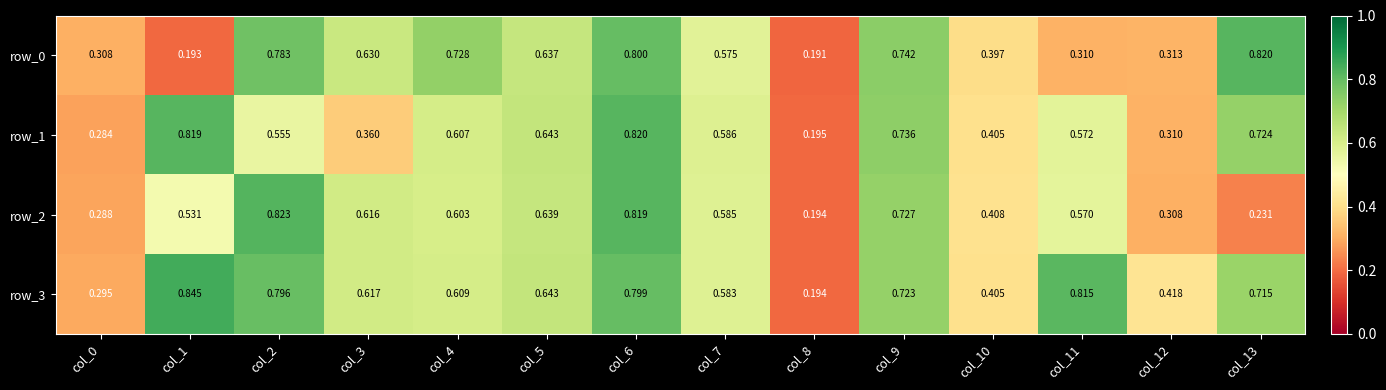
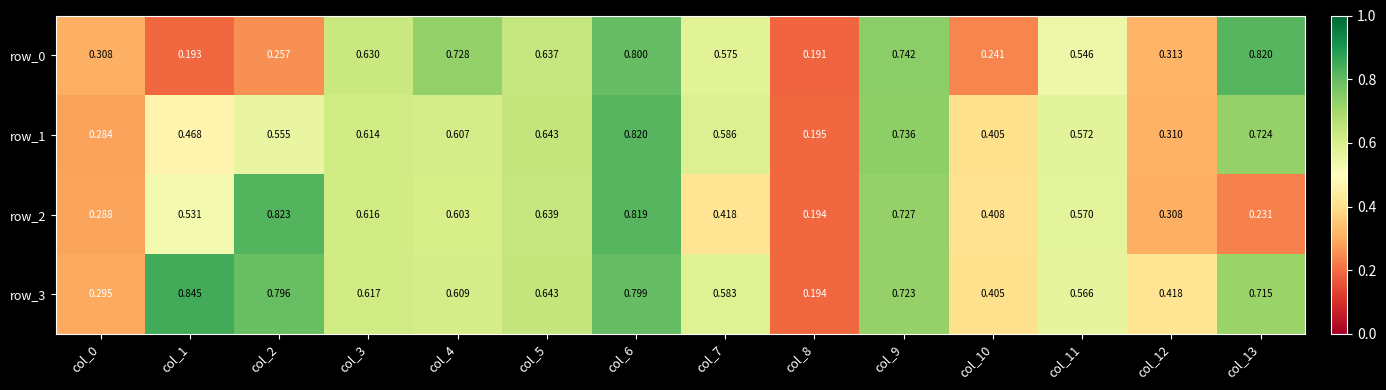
row_0, col_2: 0.783 -> 0.257
row_0, col_10: 0.397 -> 0.241
row_0, col_11: 0.310 -> 0.546
row_1, col_1: 0.819 -> 0.468
row_1, col_3: 0.360 -> 0.614
row_2, col_7: 0.585 -> 0.418
row_3, col_11: 0.815 -> 0.566
